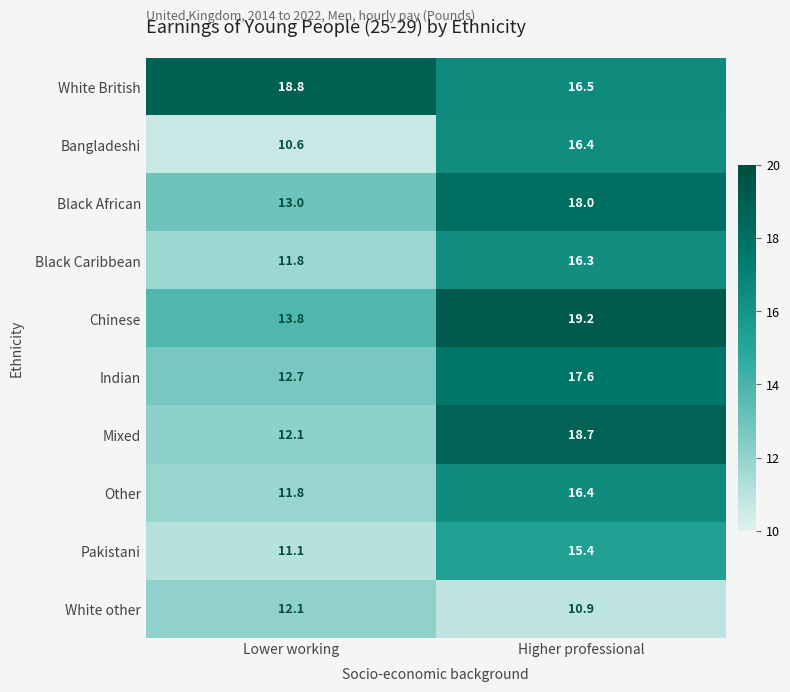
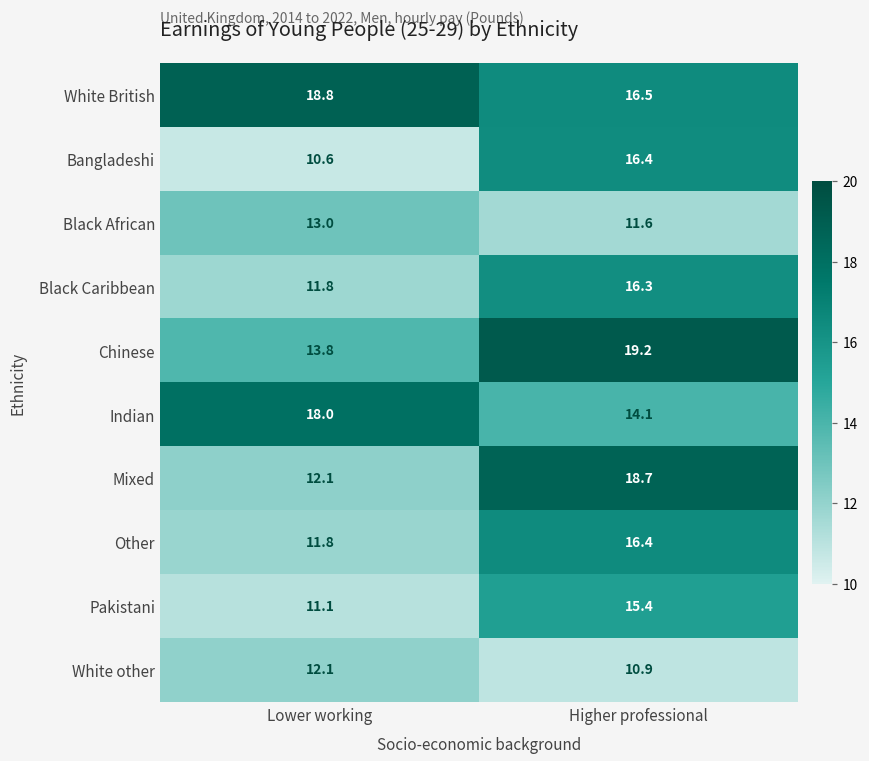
Black African, Higher professional: 18.0 -> 11.6
Indian, Lower working: 12.7 -> 18.0
Indian, Higher professional: 17.6 -> 14.1
